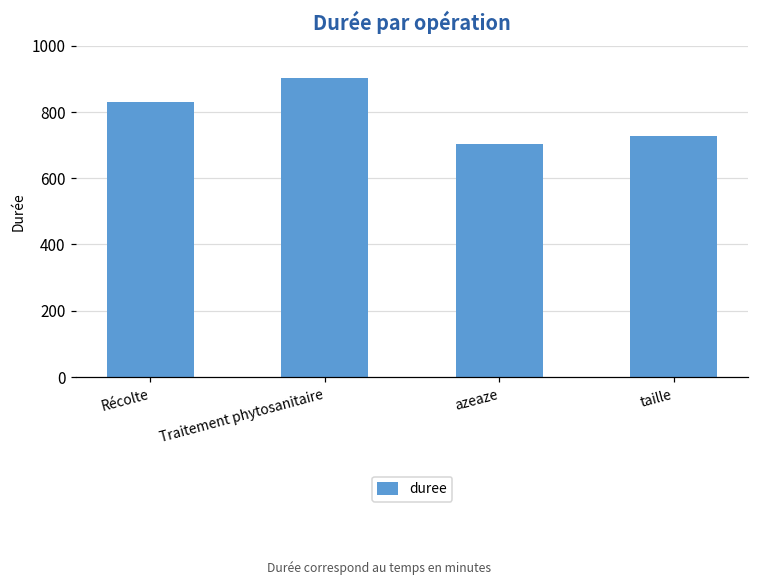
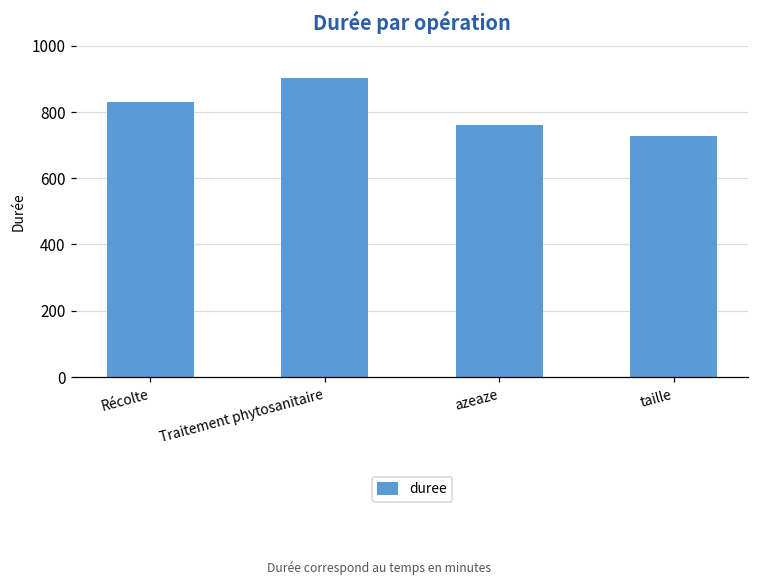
azeaze: 700 -> 760
